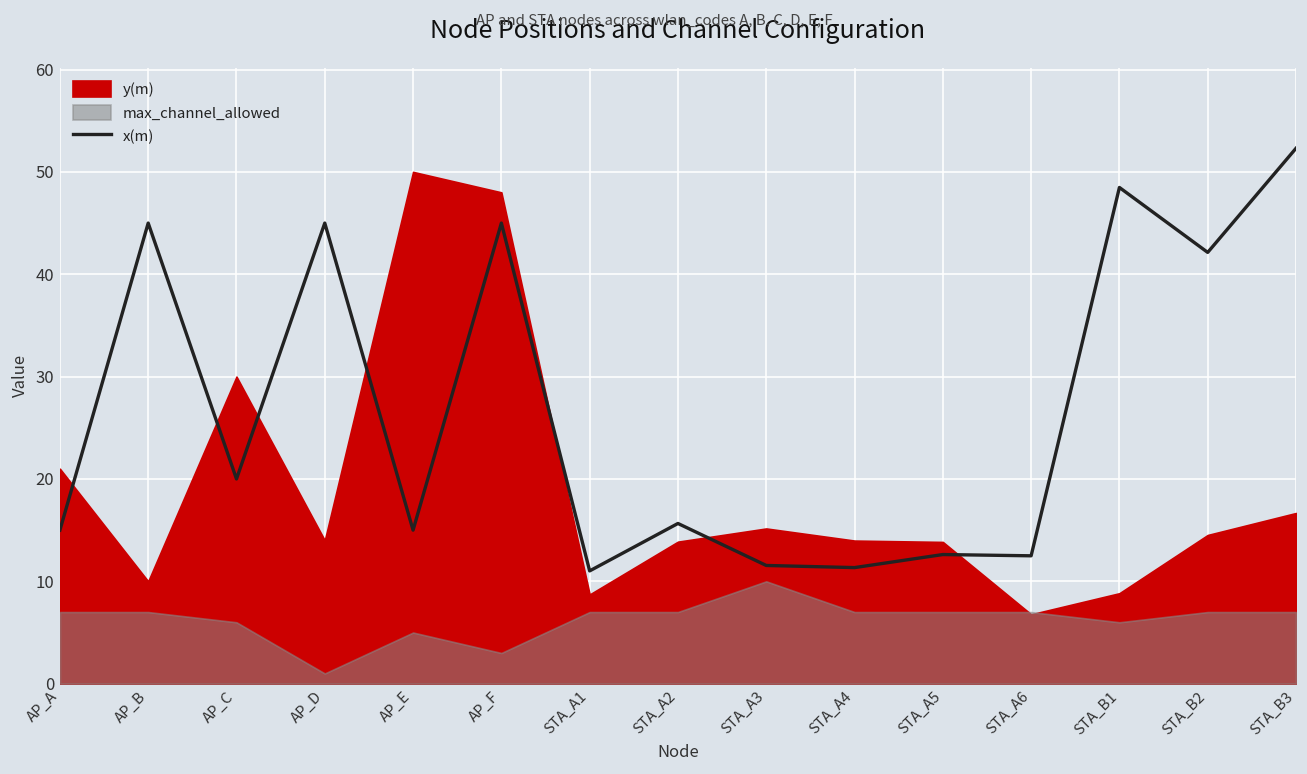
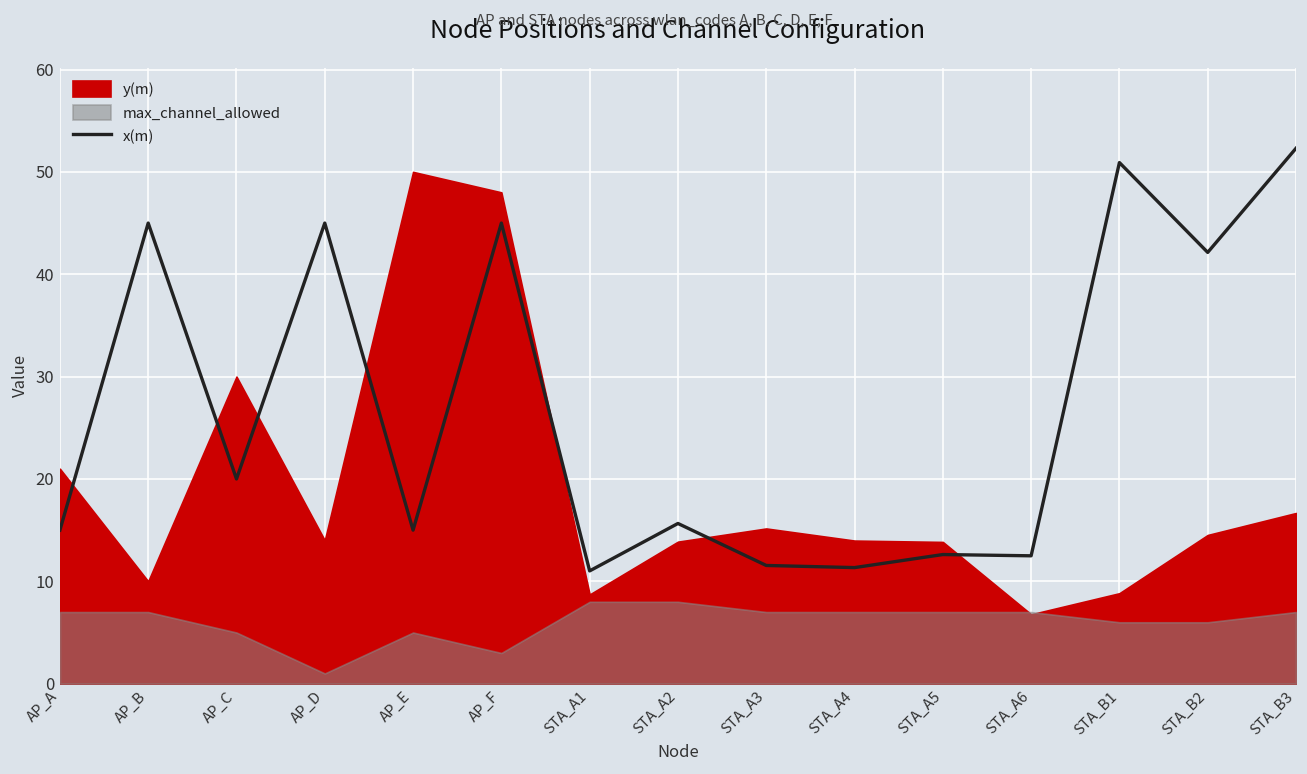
max_channel_allowed, AP_C: 6 -> 5
max_channel_allowed, STA_A1: 7 -> 8
max_channel_allowed, STA_A2: 7 -> 8
max_channel_allowed, STA_A3: 10 -> 7
x(m), STA_B1: 48 -> 51
max_channel_allowed, STA_B2: 7 -> 6
